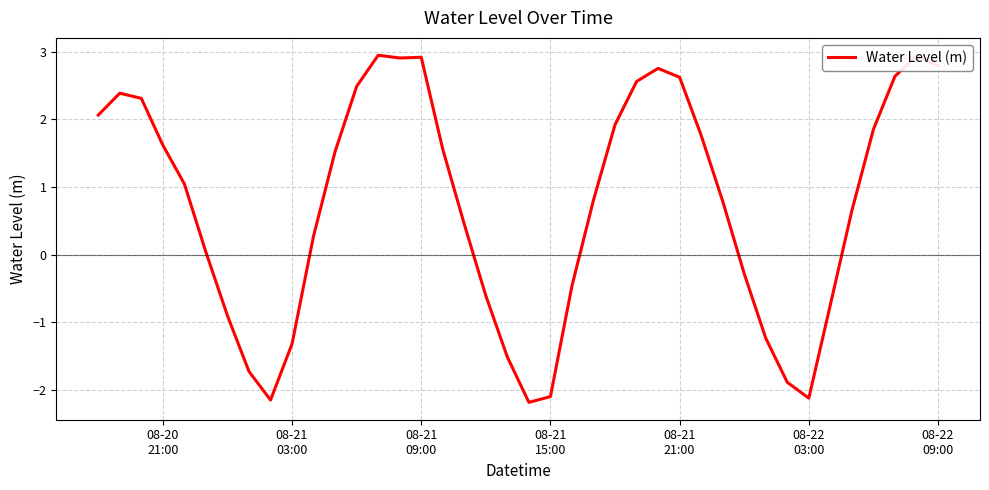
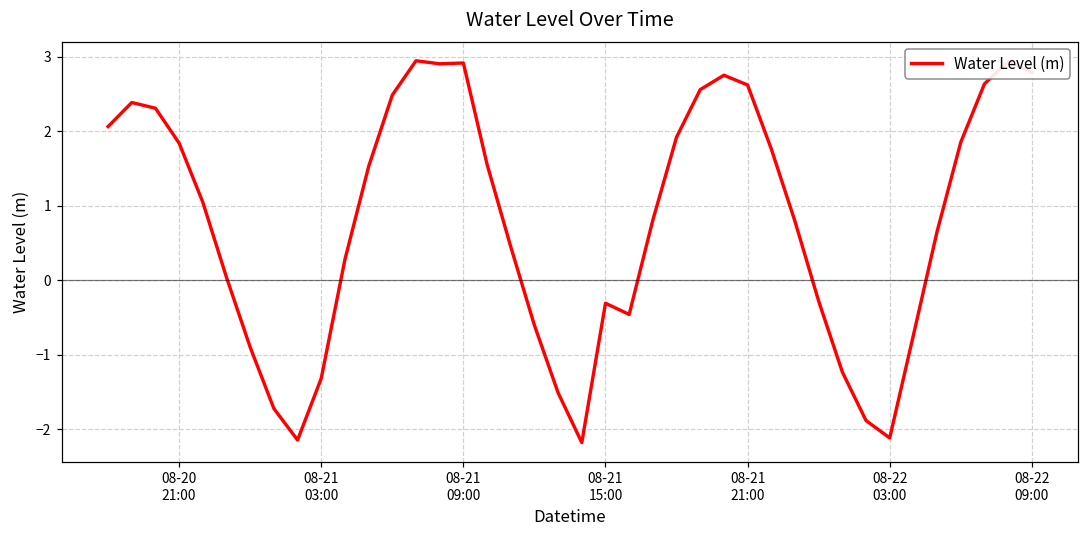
08-20 21:00: 1.6 -> 1.8
08-21 15:00: -2.1 -> -0.3
